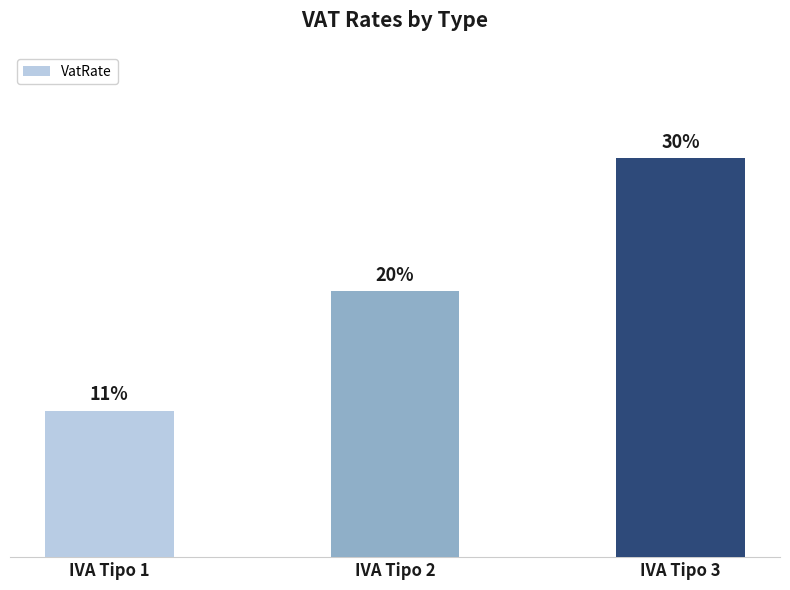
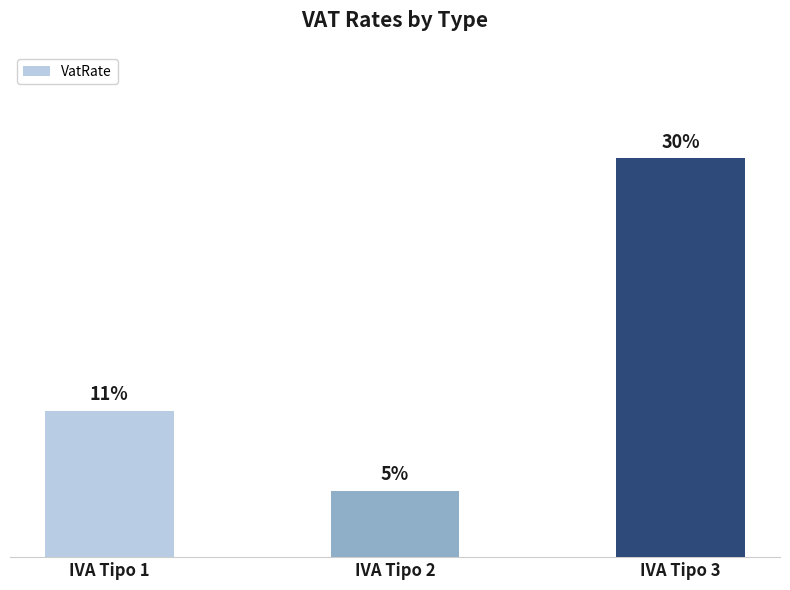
IVA Tipo 2: 20% -> 5%
